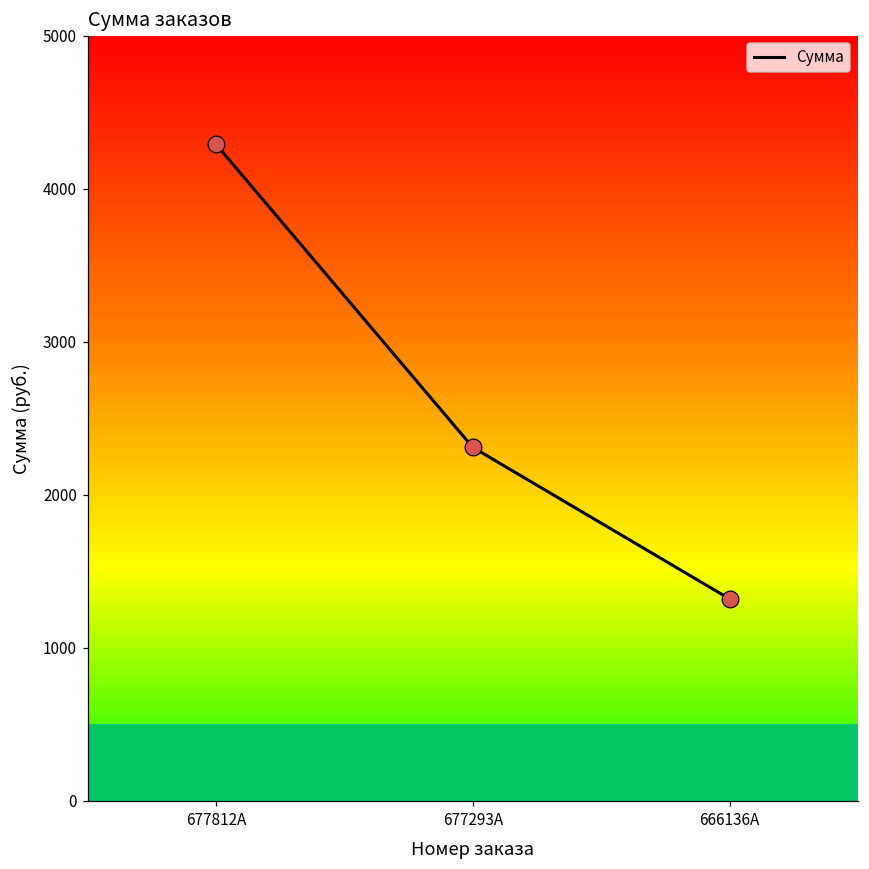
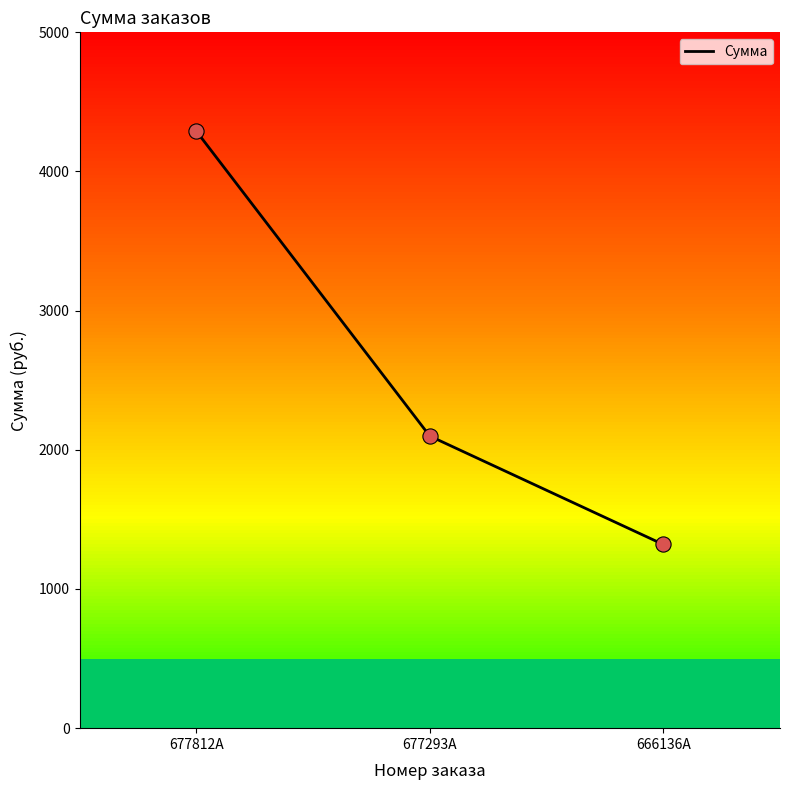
677293A: 2310 -> 2100
